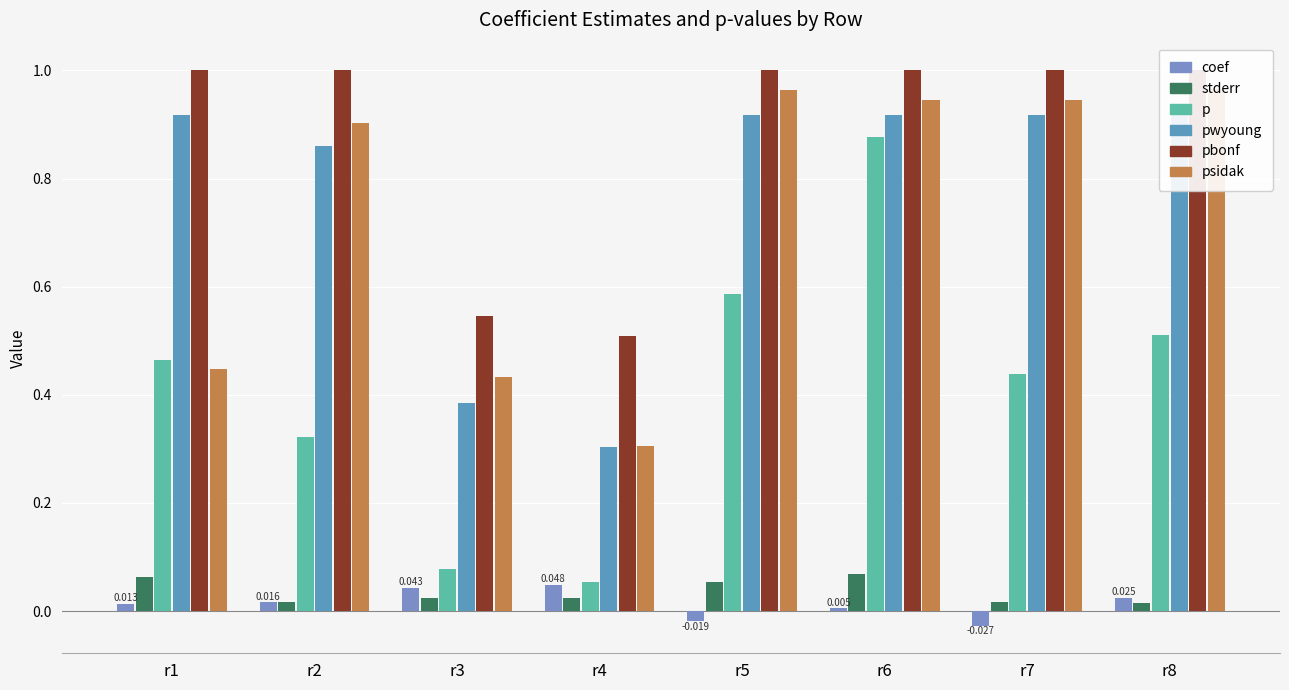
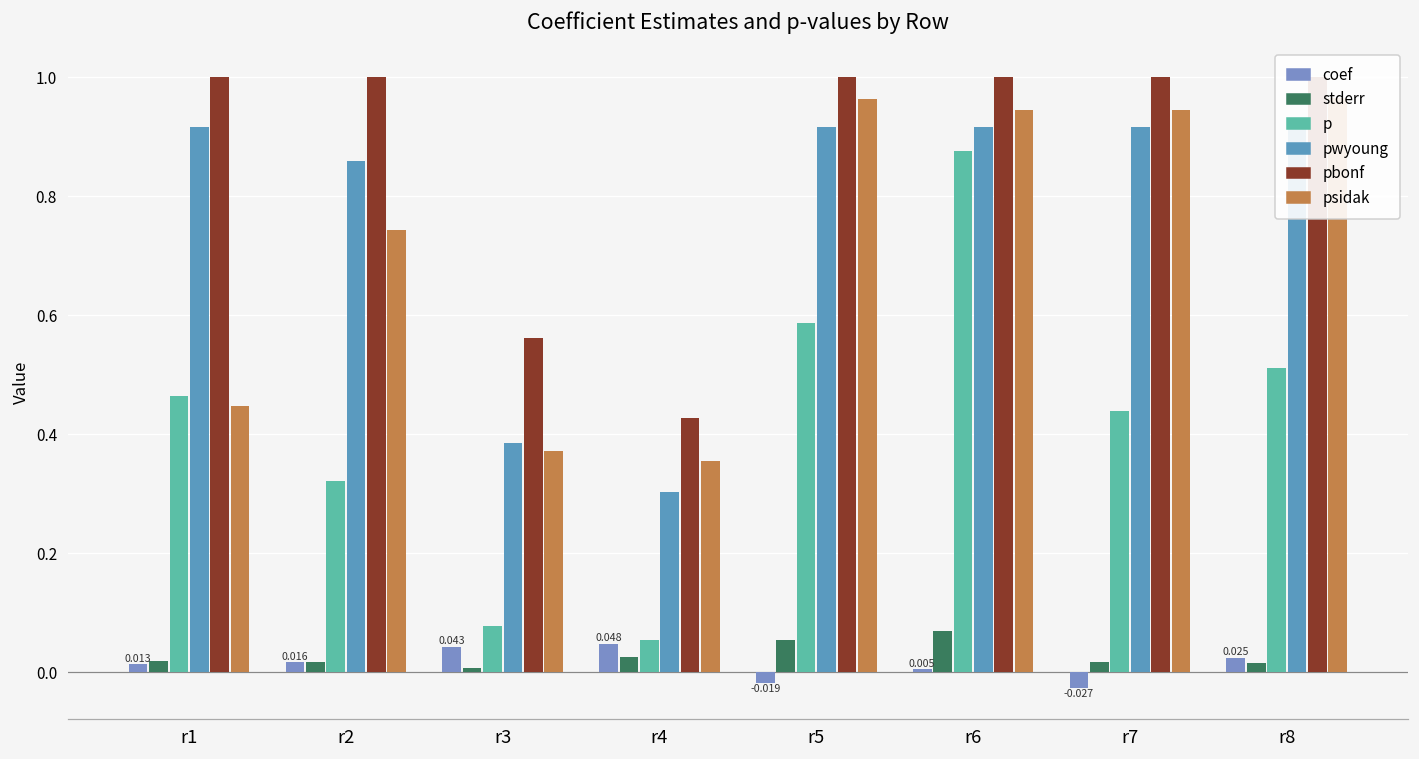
stderr, r1: 0.06 -> 0.02
psidak, r2: 0.90 -> 0.74
stderr, r3: 0.02 -> 0.01
pbonf, r3: 0.55 -> 0.56
psidak, r3: 0.43 -> 0.37
pbonf, r4: 0.51 -> 0.43
psidak, r4: 0.30 -> 0.36
